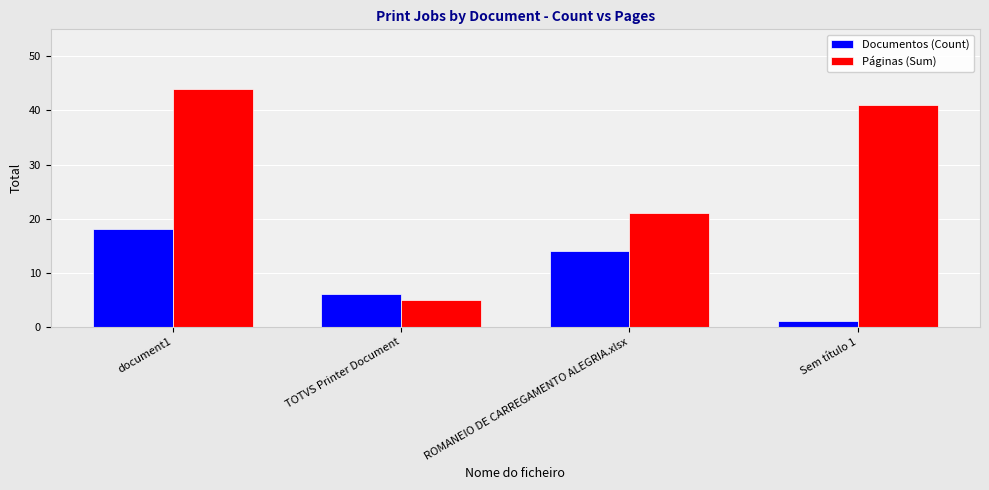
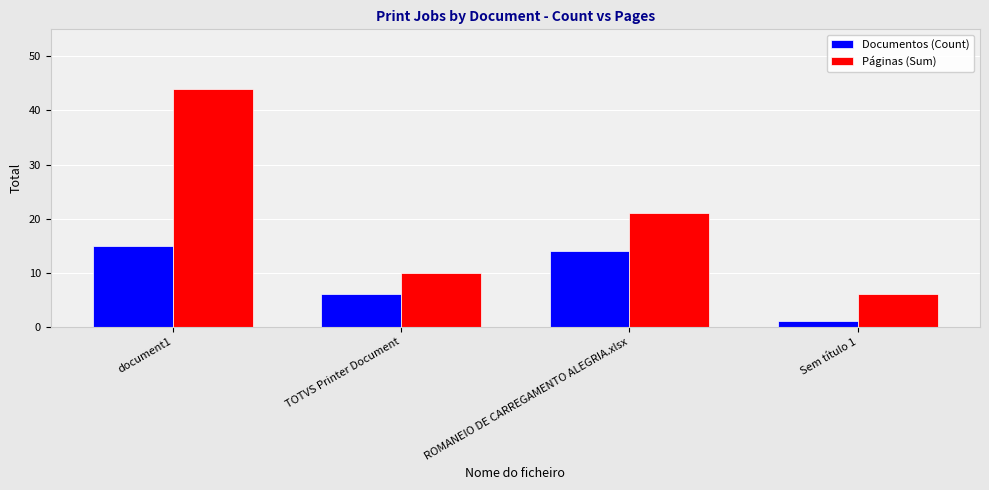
Documentos (Count), document1: 18 -> 15
Páginas (Sum), TOTVS Printer Document: 5 -> 10
Páginas (Sum), Sem título 1: 41 -> 6
